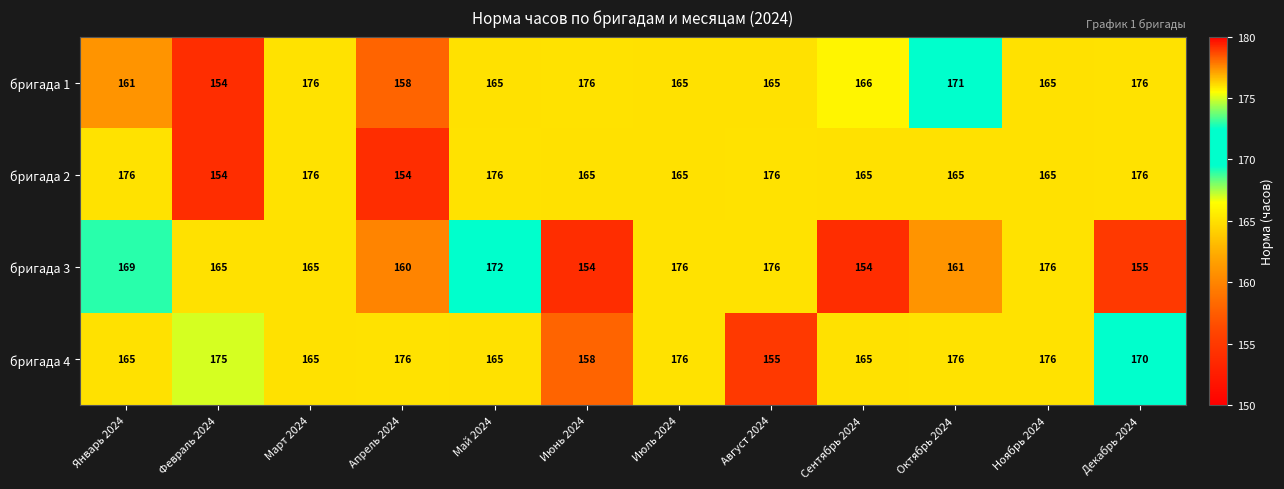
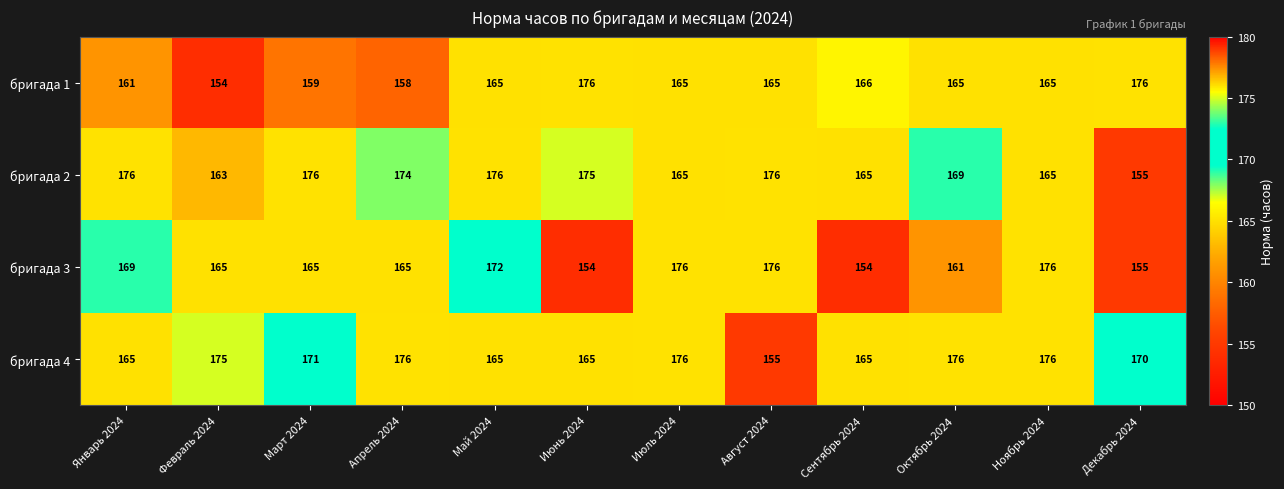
бригада 1, Март 2024: 176 -> 159
бригада 1, Октябрь 2024: 171 -> 165
бригада 2, Февраль 2024: 154 -> 163
бригада 2, Апрель 2024: 154 -> 174
бригада 2, Июнь 2024: 165 -> 175
бригада 2, Октябрь 2024: 165 -> 169
бригада 2, Декабрь 2024: 176 -> 155
бригада 3, Апрель 2024: 160 -> 165
бригада 4, Март 2024: 165 -> 171
бригада 4, Июнь 2024: 158 -> 165
